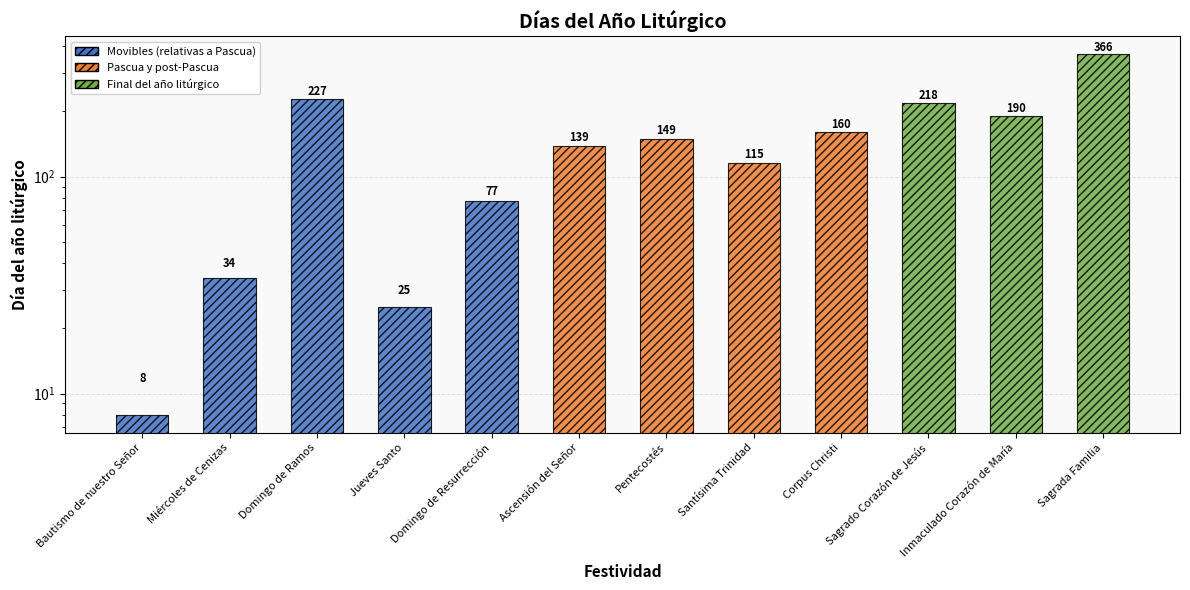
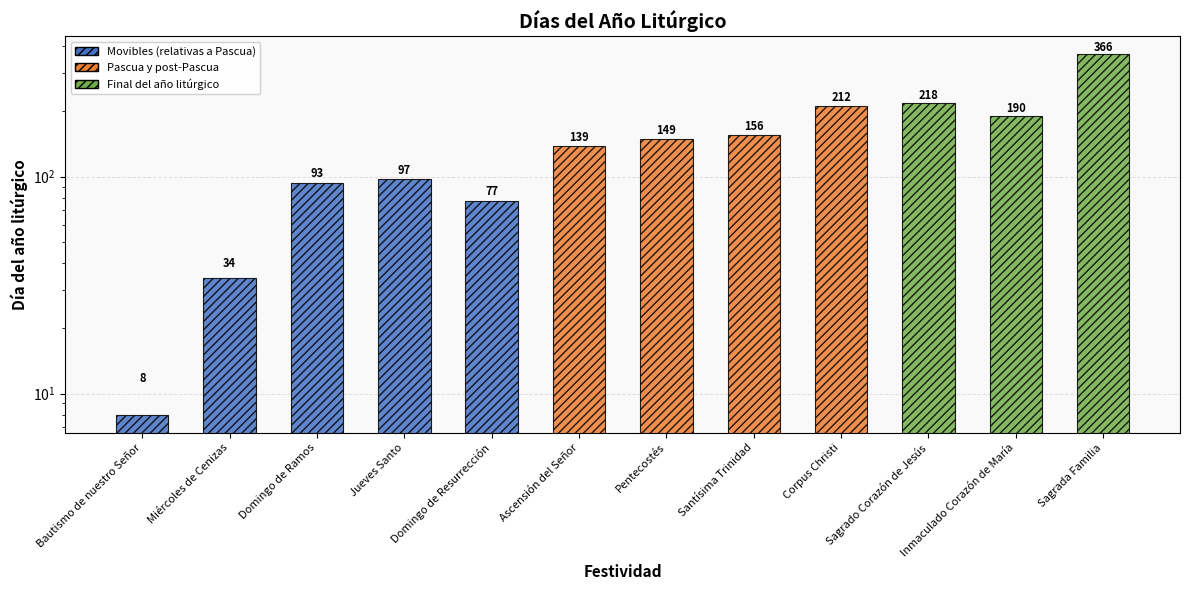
Domingo de Ramos: 227 -> 93
Jueves Santo: 25 -> 97
Santísima Trinidad: 115 -> 156
Corpus Christi: 160 -> 212
